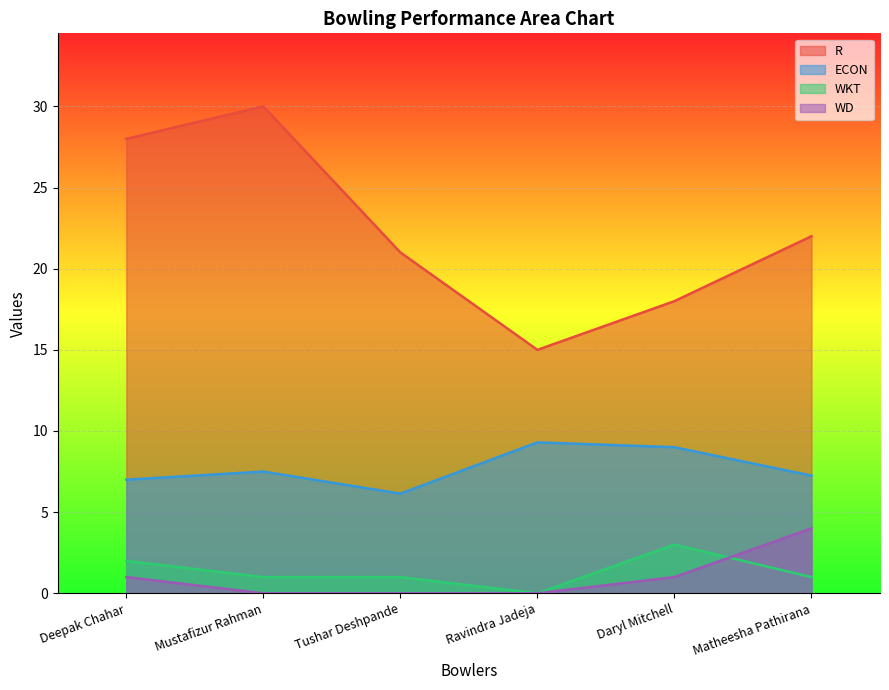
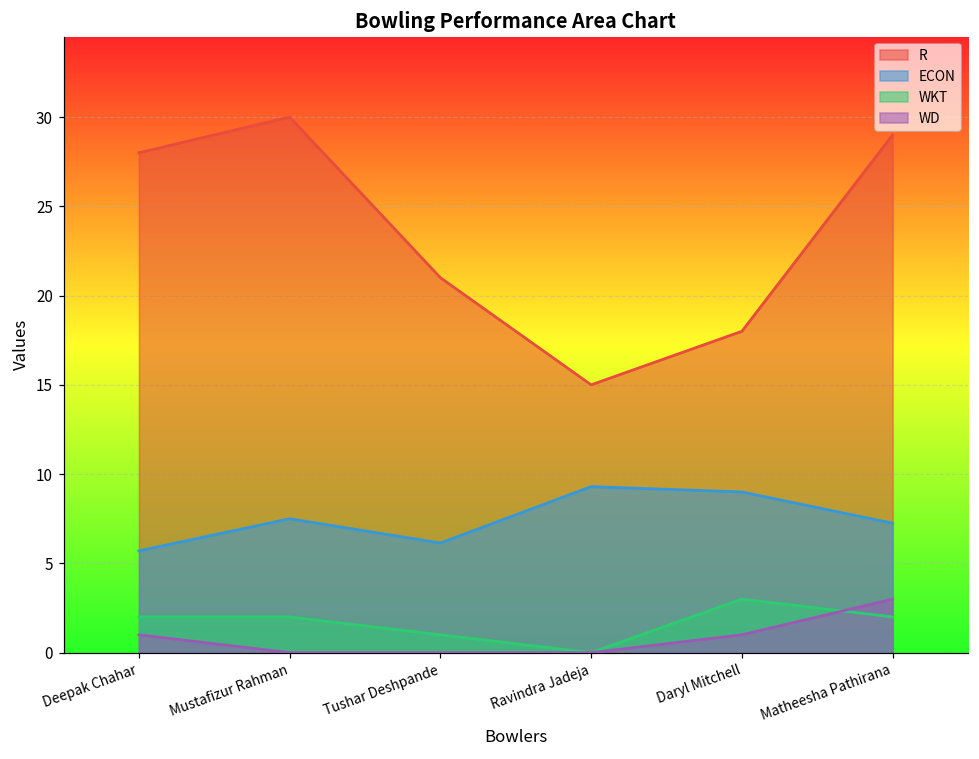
ECON, Deepak Chahar: 7.0 -> 5.7
WKT, Mustafizur Rahman: 1 -> 2
R, Matheesha Pathirana: 22 -> 29
WKT, Matheesha Pathirana: 1 -> 2
WD, Matheesha Pathirana: 4 -> 3
